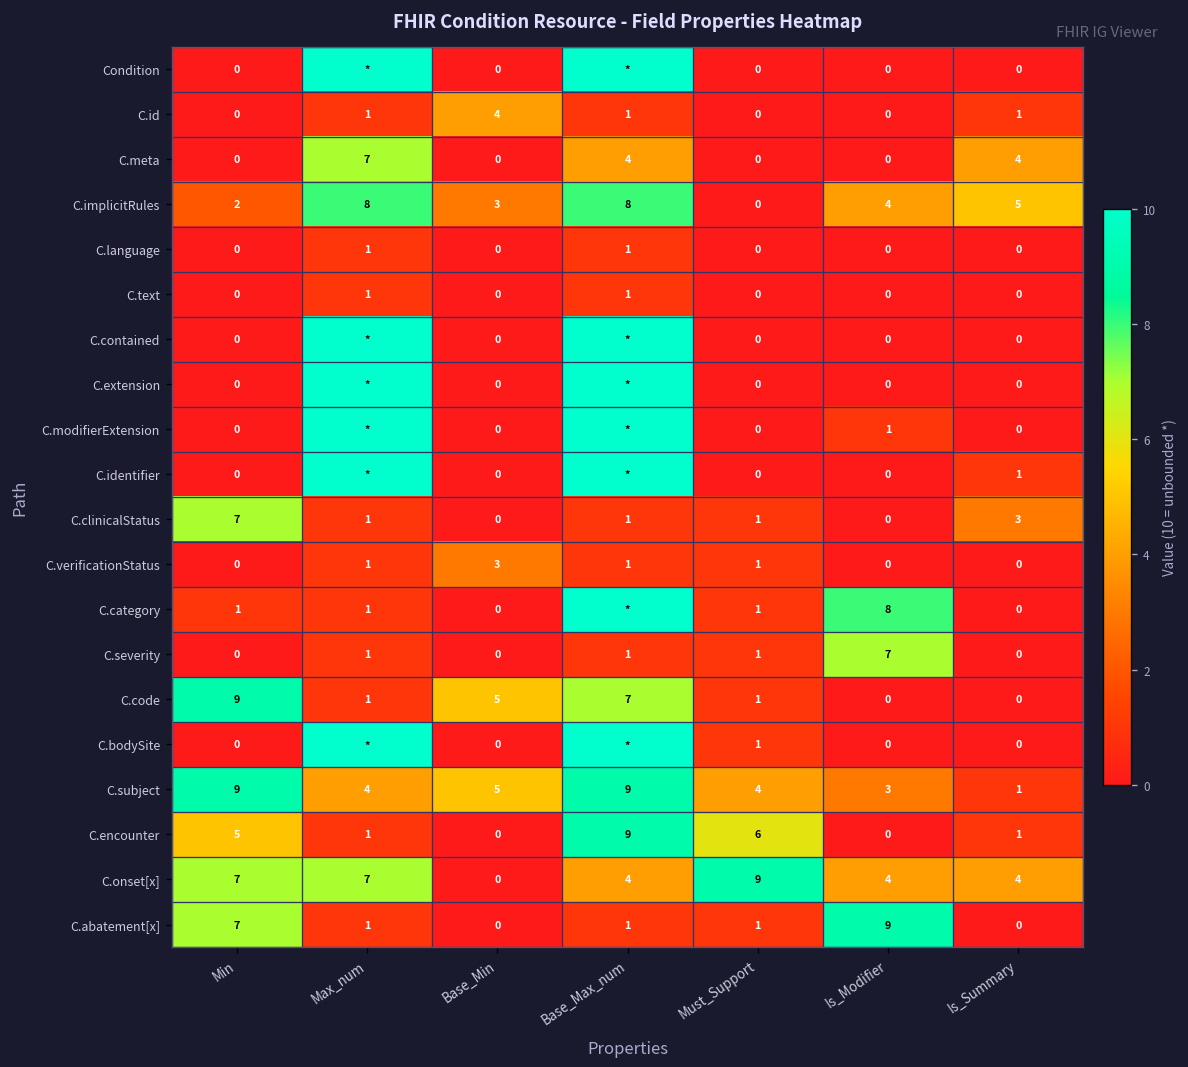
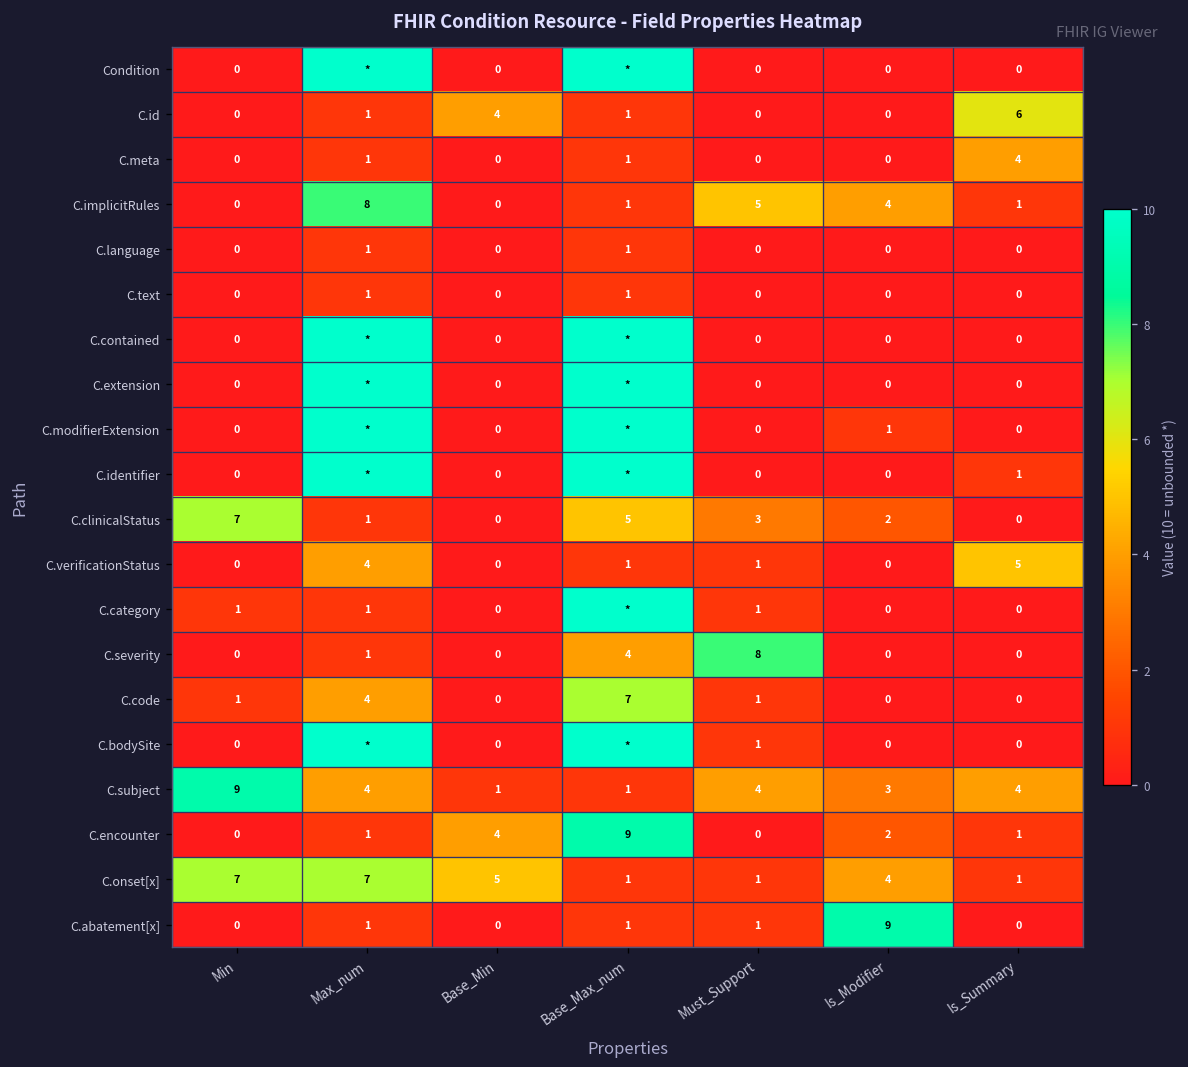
C.id, Is_Summary: 1 -> 6
C.meta, Max_num: 7 -> 1
C.meta, Base_Max_num: 4 -> 1
C.implicitRules, Min: 2 -> 0
C.implicitRules, Base_Min: 3 -> 0
C.implicitRules, Base_Max_num: 8 -> 1
C.implicitRules, Must_Support: 0 -> 5
C.implicitRules, Is_Summary: 5 -> 1
C.clinicalStatus, Base_Max_num: 1 -> 5
C.clinicalStatus, Must_Support: 1 -> 3
C.clinicalStatus, Is_Modifier: 0 -> 2
C.clinicalStatus, Is_Summary: 3 -> 0
C.verificationStatus, Max_num: 1 -> 4
C.verificationStatus, Base_Min: 3 -> 0
C.verificationStatus, Is_Summary: 0 -> 5
C.category, Is_Modifier: 8 -> 0
C.severity, Base_Max_num: 1 -> 4
C.severity, Must_Support: 1 -> 8
C.severity, Is_Modifier: 7 -> 0
C.code, Min: 9 -> 1
C.code, Max_num: 1 -> 4
C.code, Base_Min: 5 -> 0
C.subject, Base_Min: 5 -> 1
C.subject, Base_Max_num: 9 -> 1
C.subject, Is_Summary: 1 -> 4
C.encounter, Min: 5 -> 0
C.encounter, Base_Min: 0 -> 4
C.encounter, Must_Support: 6 -> 0
C.encounter, Is_Modifier: 0 -> 2
C.onset[x], Base_Min: 0 -> 5
C.onset[x], Base_Max_num: 4 -> 1
C.onset[x], Must_Support: 9 -> 1
C.onset[x], Is_Summary: 4 -> 1
C.abatement[x], Min: 7 -> 0
